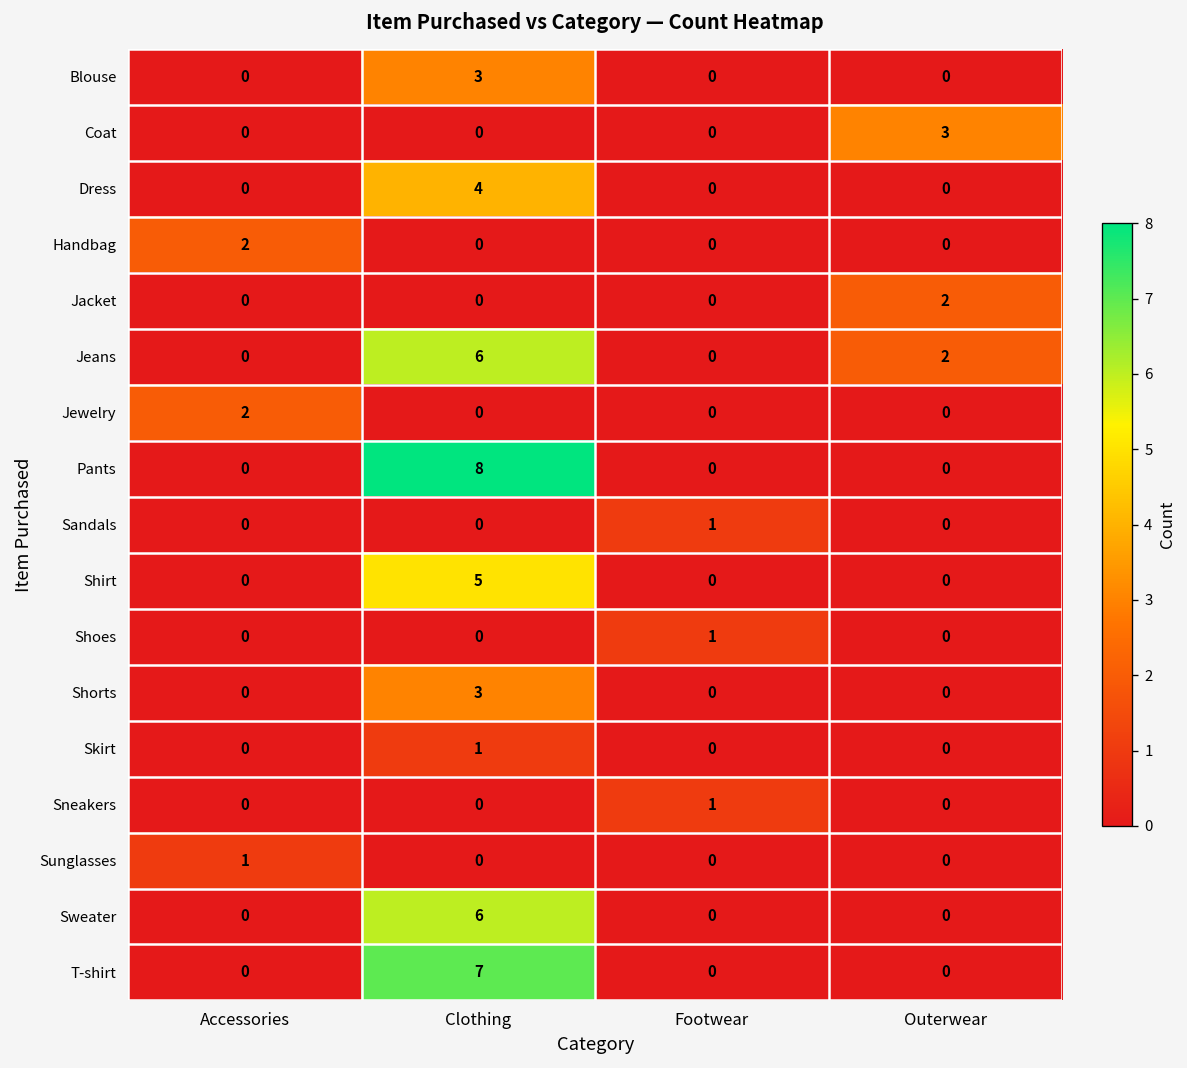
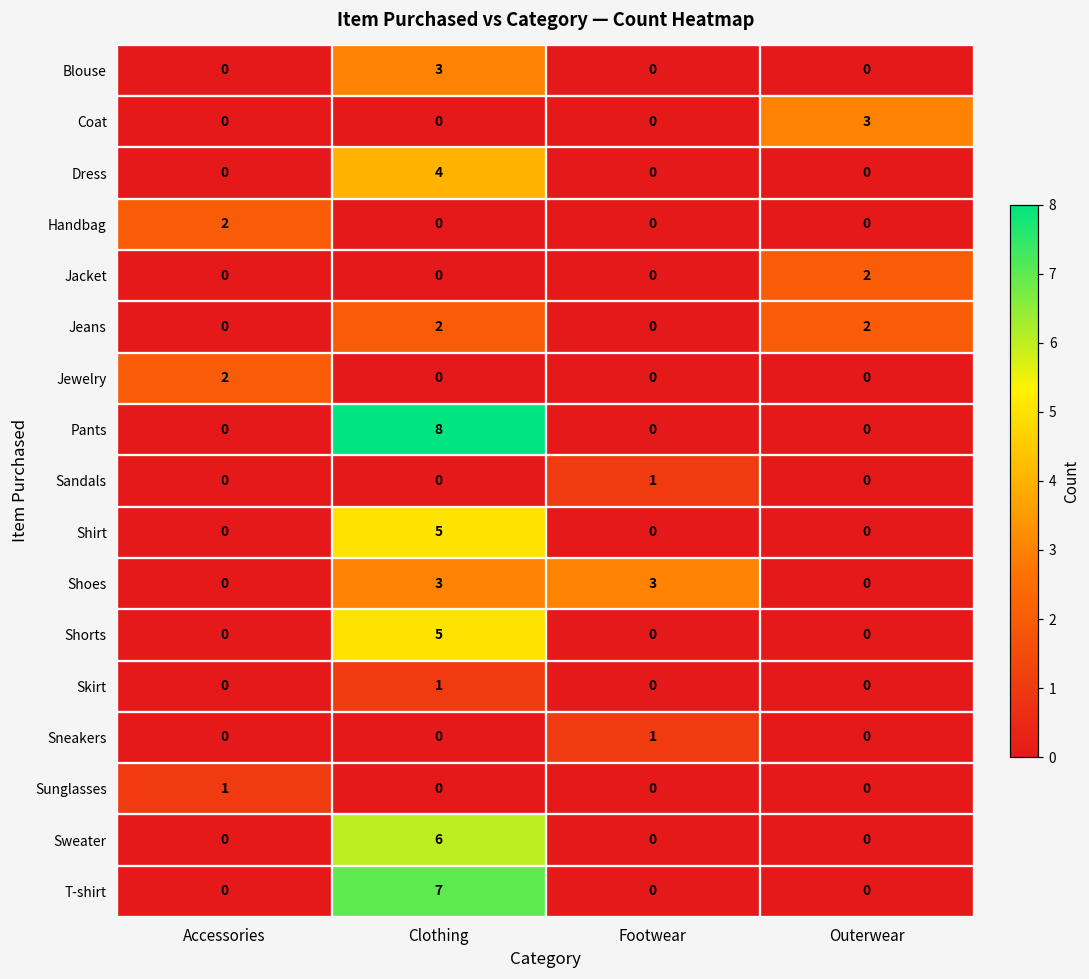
Jeans, Clothing: 6 -> 2
Shoes, Clothing: 0 -> 3
Shoes, Footwear: 1 -> 3
Shorts, Clothing: 3 -> 5
